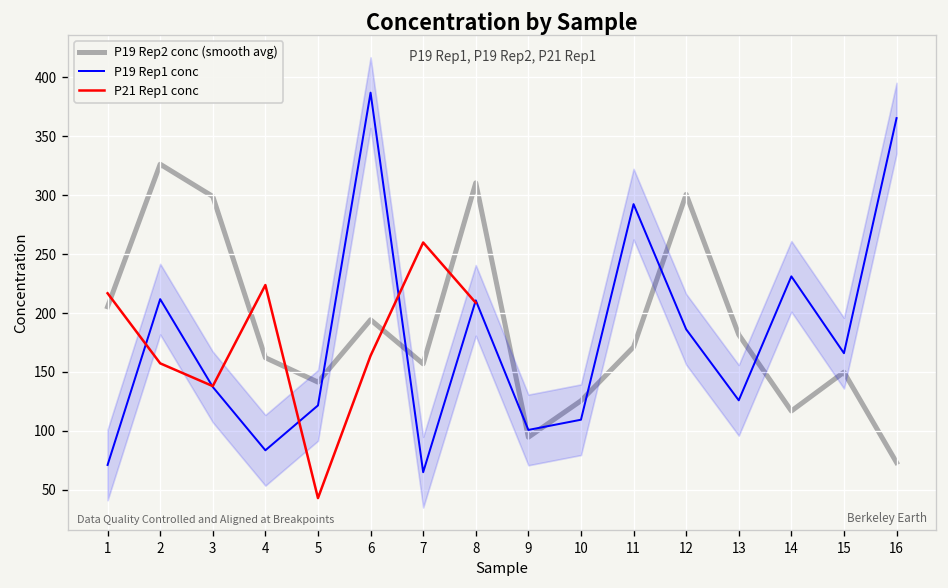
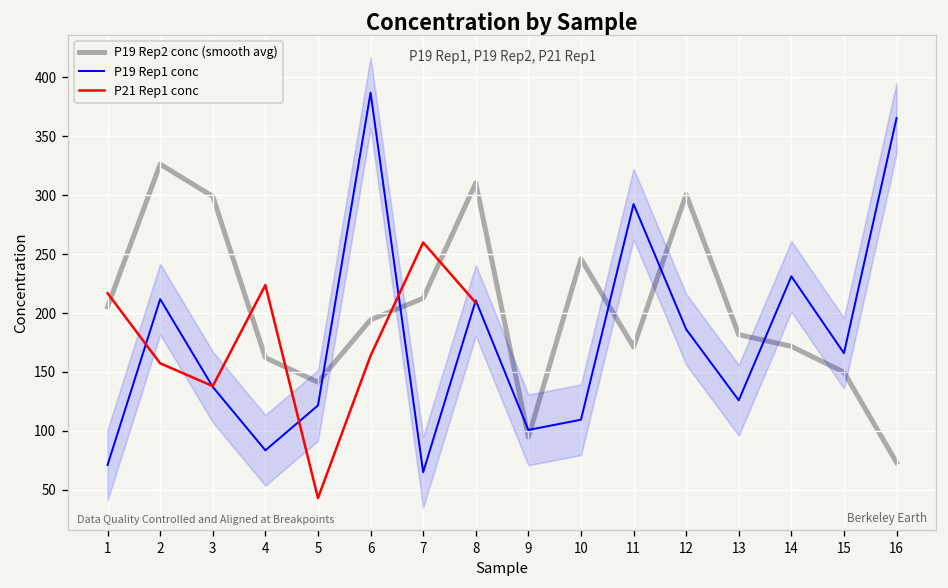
P19 Rep2 conc (smooth avg), 7: 160 -> 210
P19 Rep2 conc (smooth avg), 10: 130 -> 250
P19 Rep2 conc (smooth avg), 14: 120 -> 170
